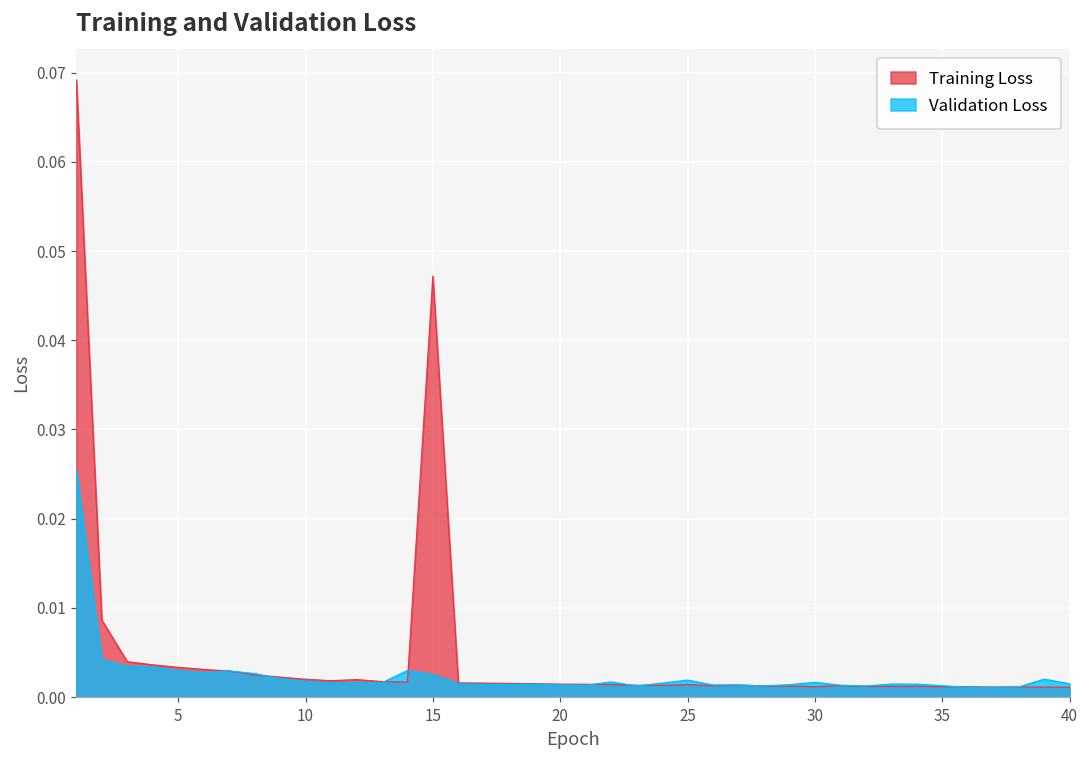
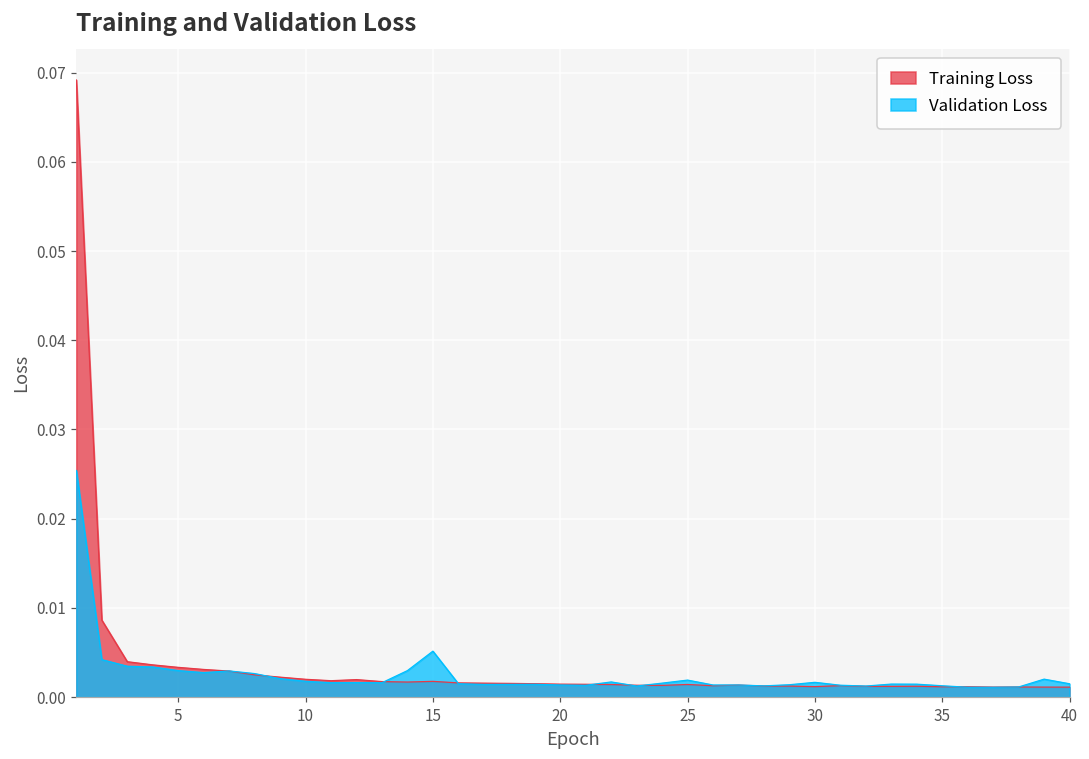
Training Loss, 15: 0.047 -> 0.002
Validation Loss, 15: 0.003 -> 0.005
